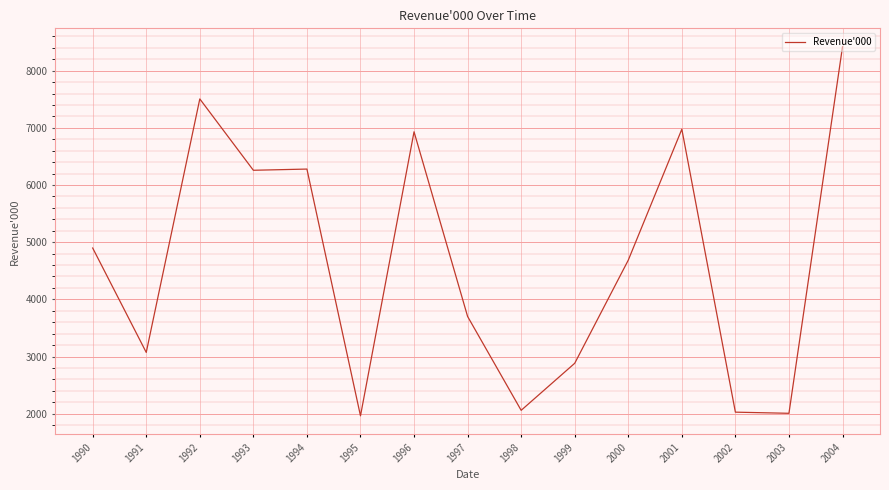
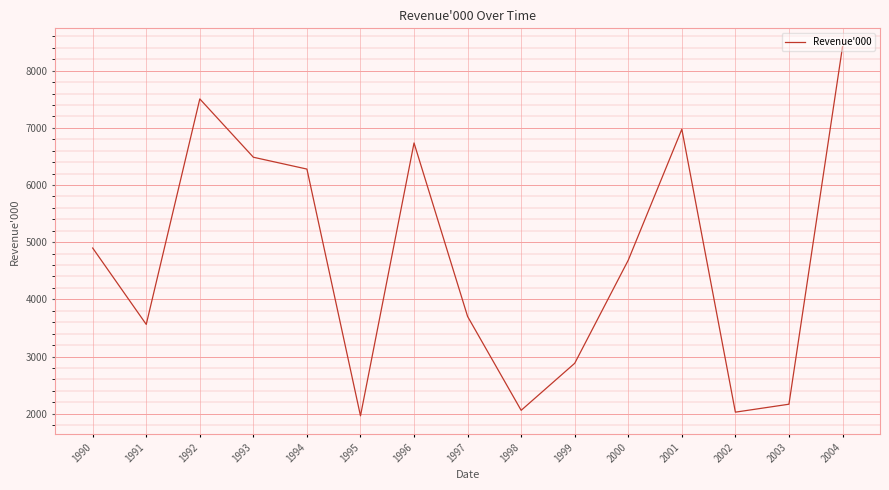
1991: 3100 -> 3600
1993: 6300 -> 6500
1996: 6900 -> 6700
2003: 2000 -> 2200
